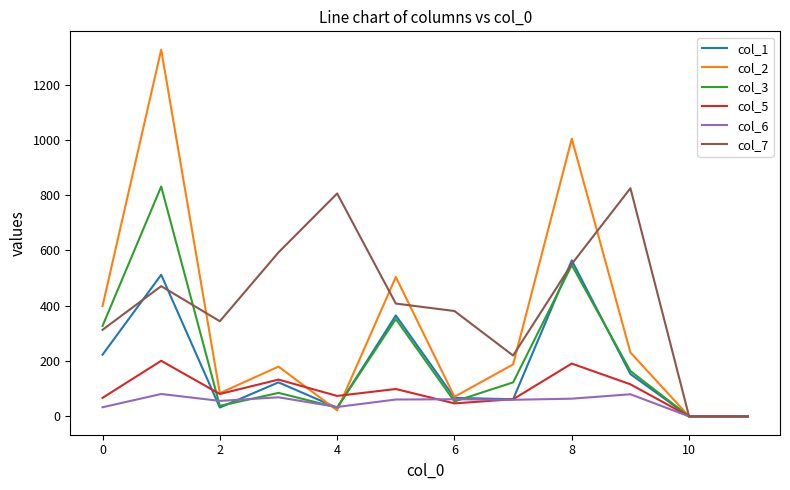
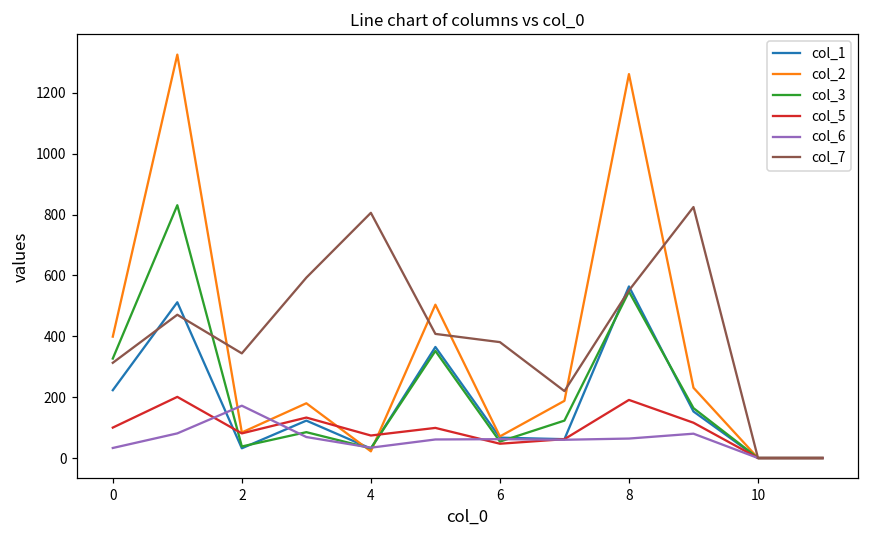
col_5, 0: 70 -> 100
col_6, 2: 60 -> 170
col_2, 8: 1000 -> 1260
